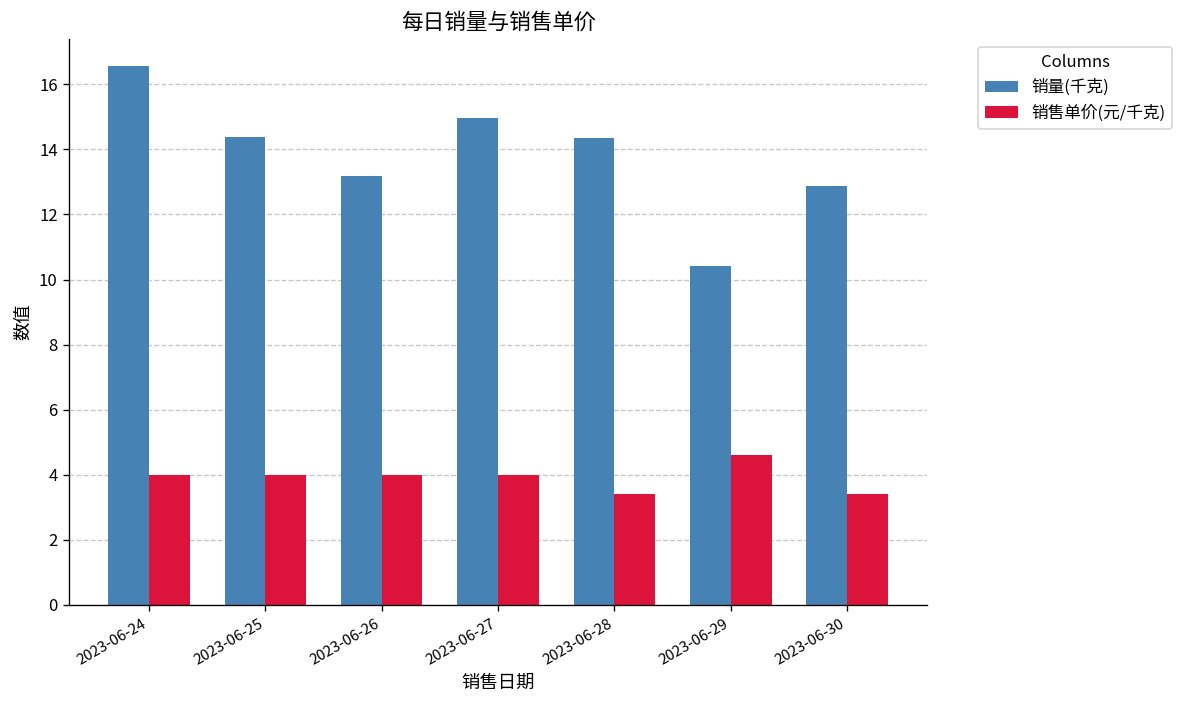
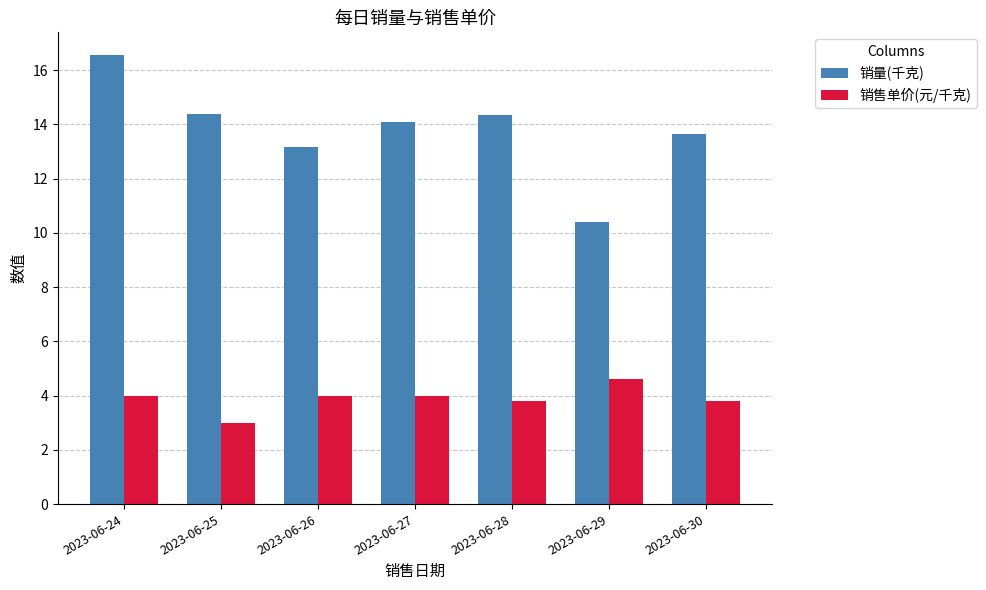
销售单价(元/千克), 2023-06-25: 4 -> 3
销量(千克), 2023-06-27: 15.0 -> 14.1
销售单价(元/千克), 2023-06-28: 3.4 -> 3.8
销量(千克), 2023-06-30: 12.9 -> 13.7
销售单价(元/千克), 2023-06-30: 3.4 -> 3.8
